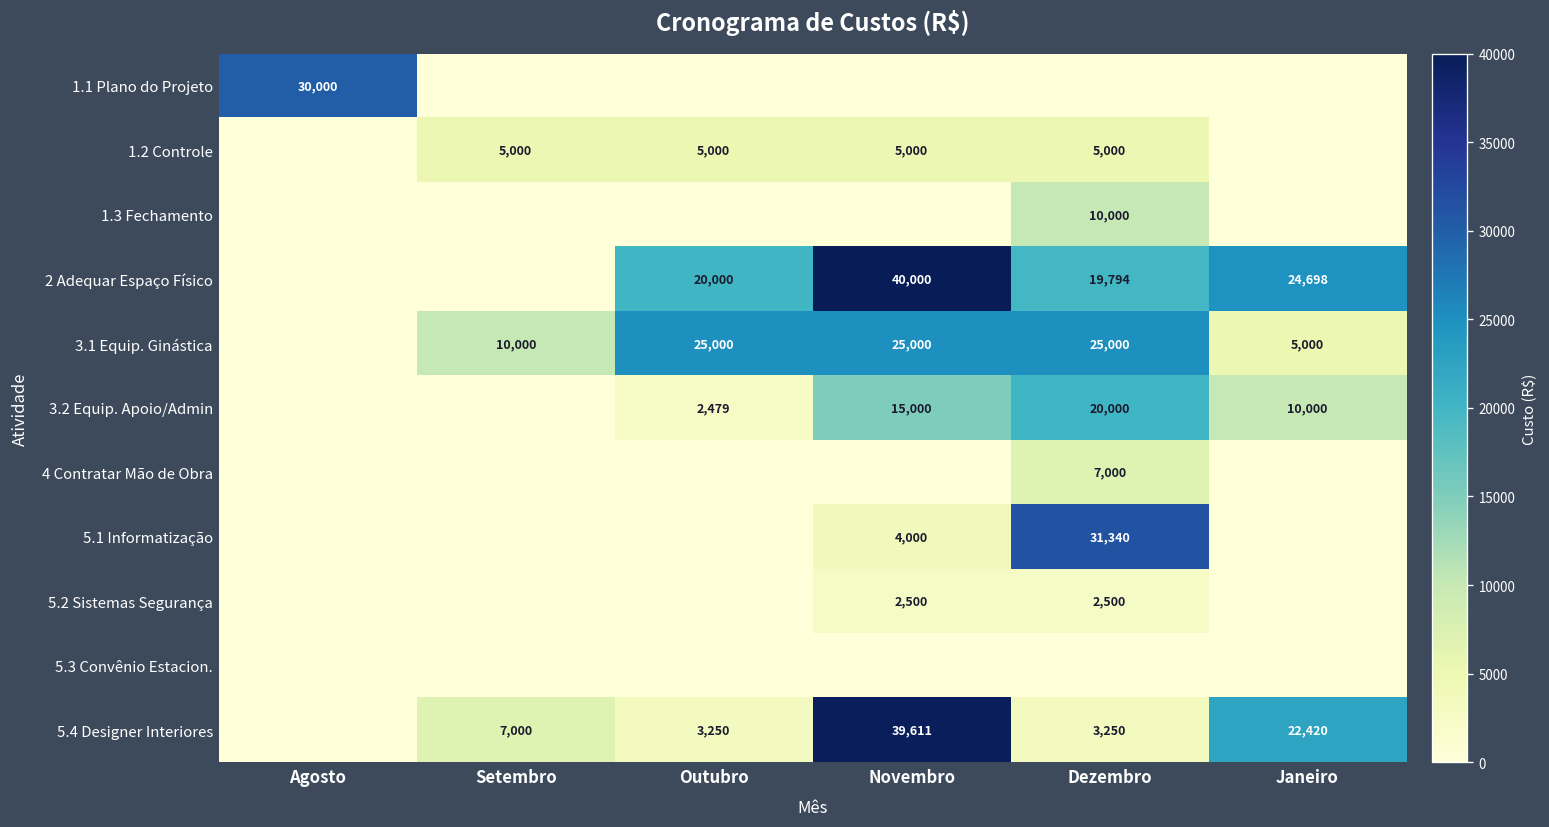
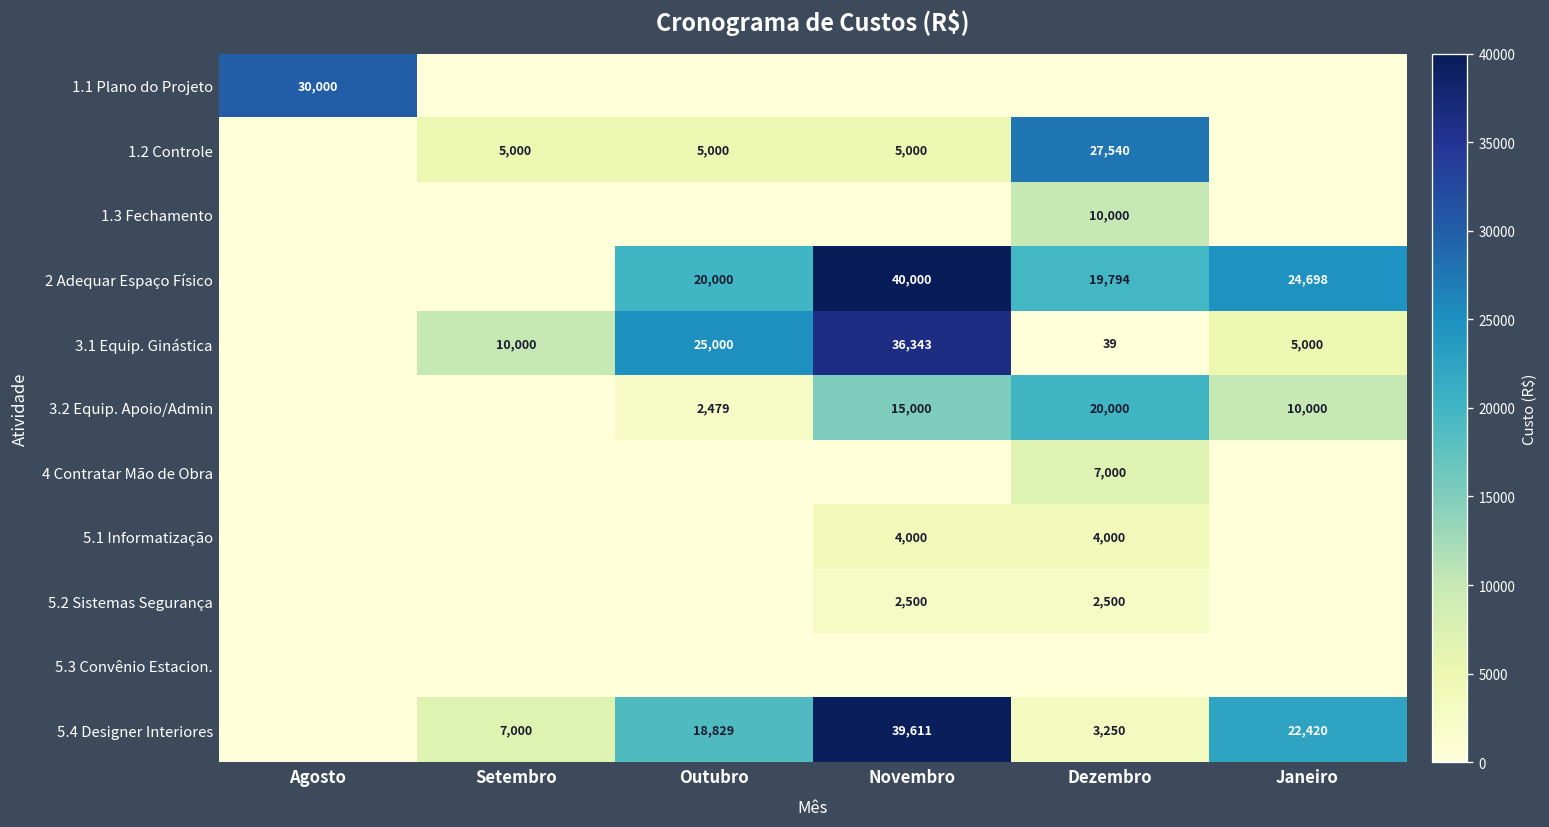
1.2 Controle, Dezembro: 5,000 -> 27,540
3.1 Equip. Ginástica, Novembro: 25,000 -> 36,343
3.1 Equip. Ginástica, Dezembro: 25,000 -> 39
5.1 Informatização, Dezembro: 31,340 -> 4,000
5.4 Designer Interiores, Outubro: 3,250 -> 18,829
